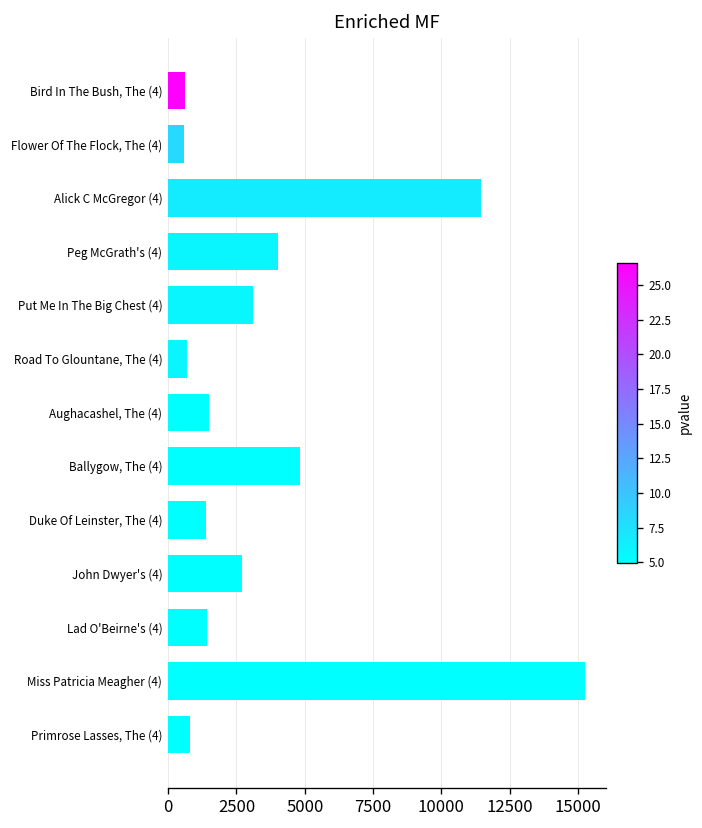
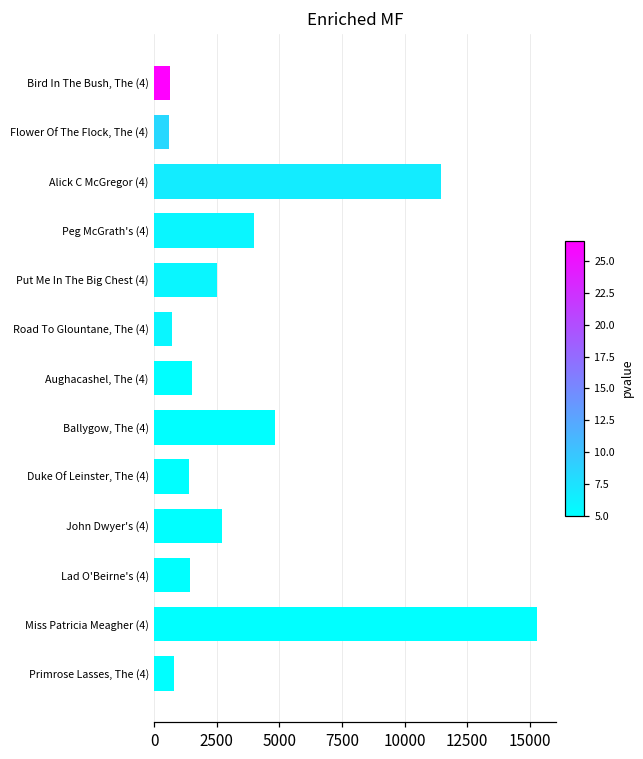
Put Me In The Big Chest (4): 3100 -> 2500
